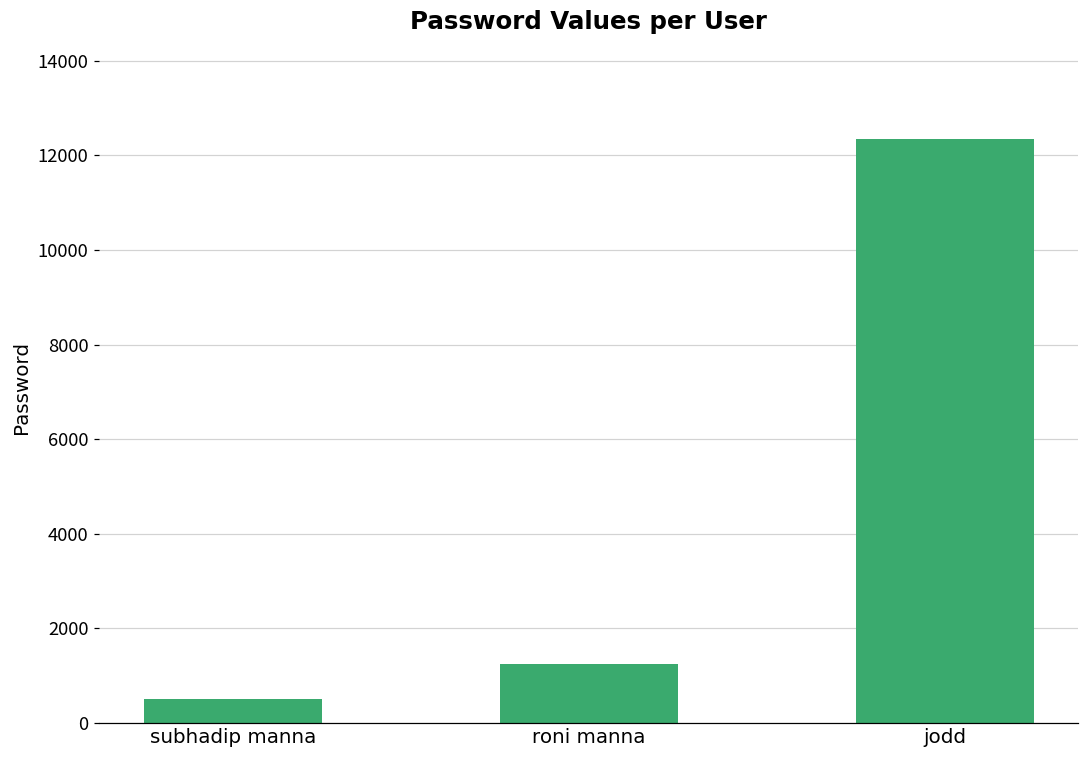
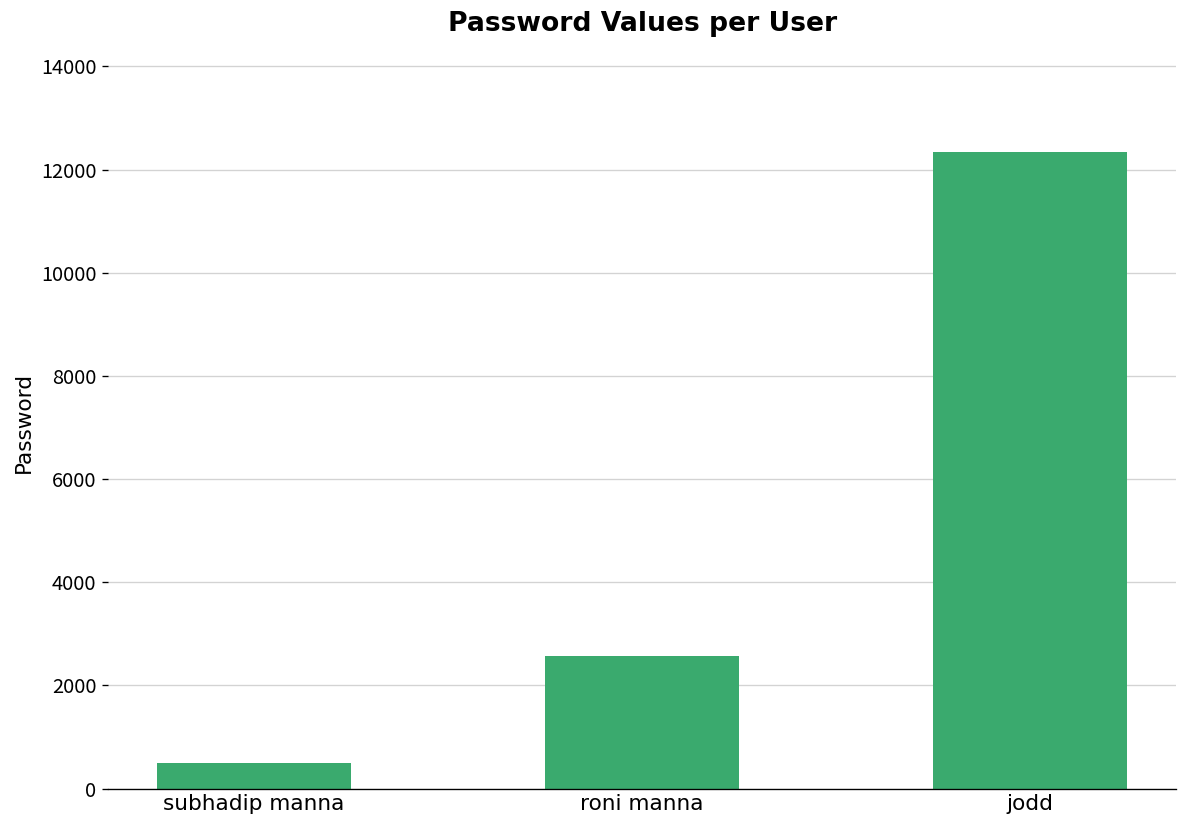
roni manna: 1200 -> 2600
